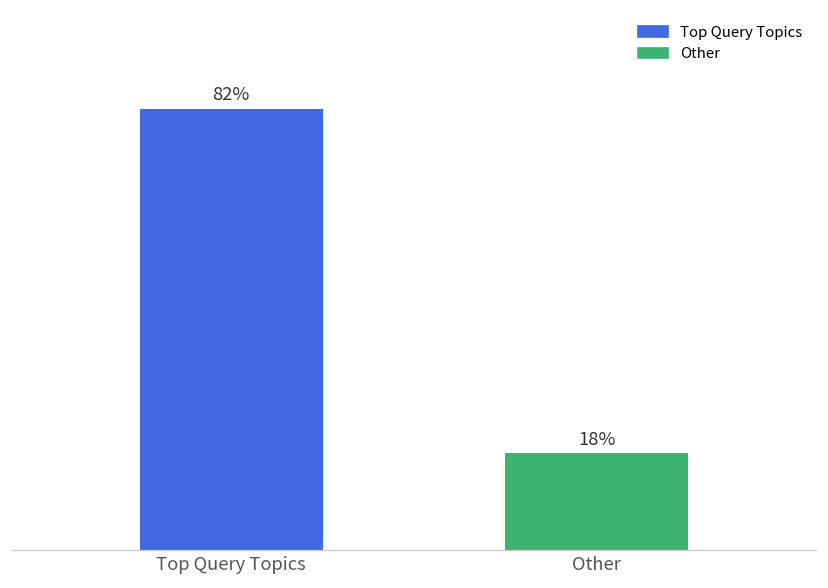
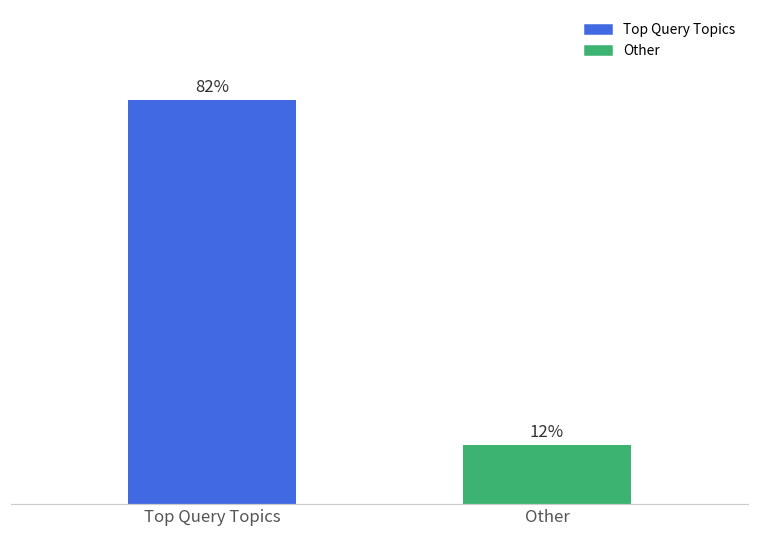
Other: 18% -> 12%
